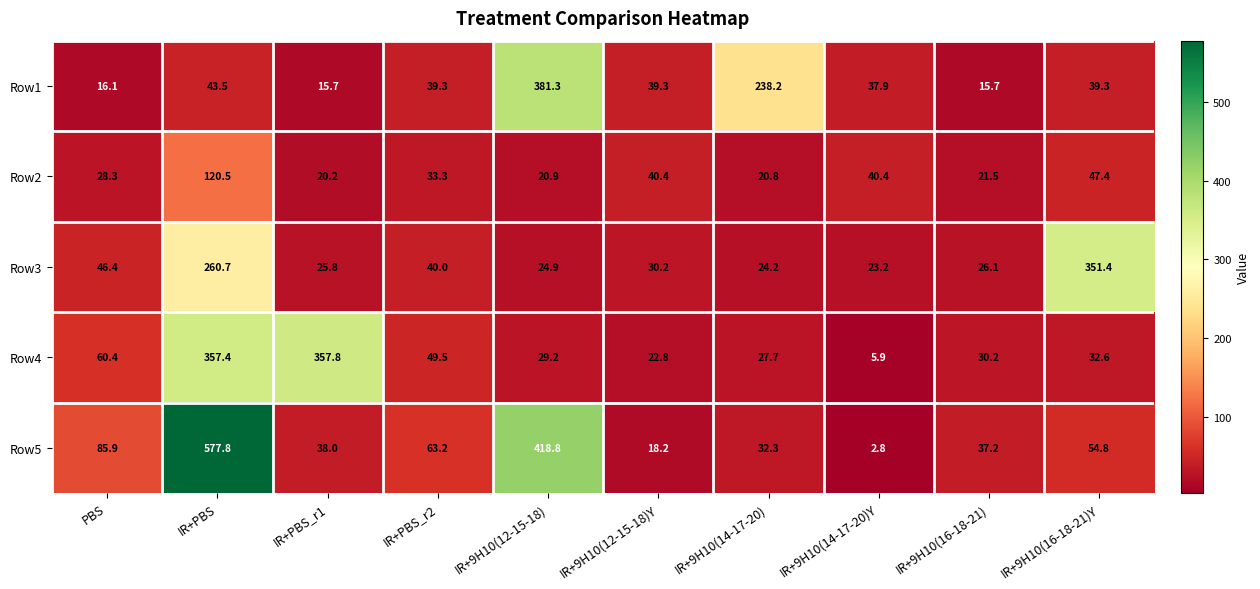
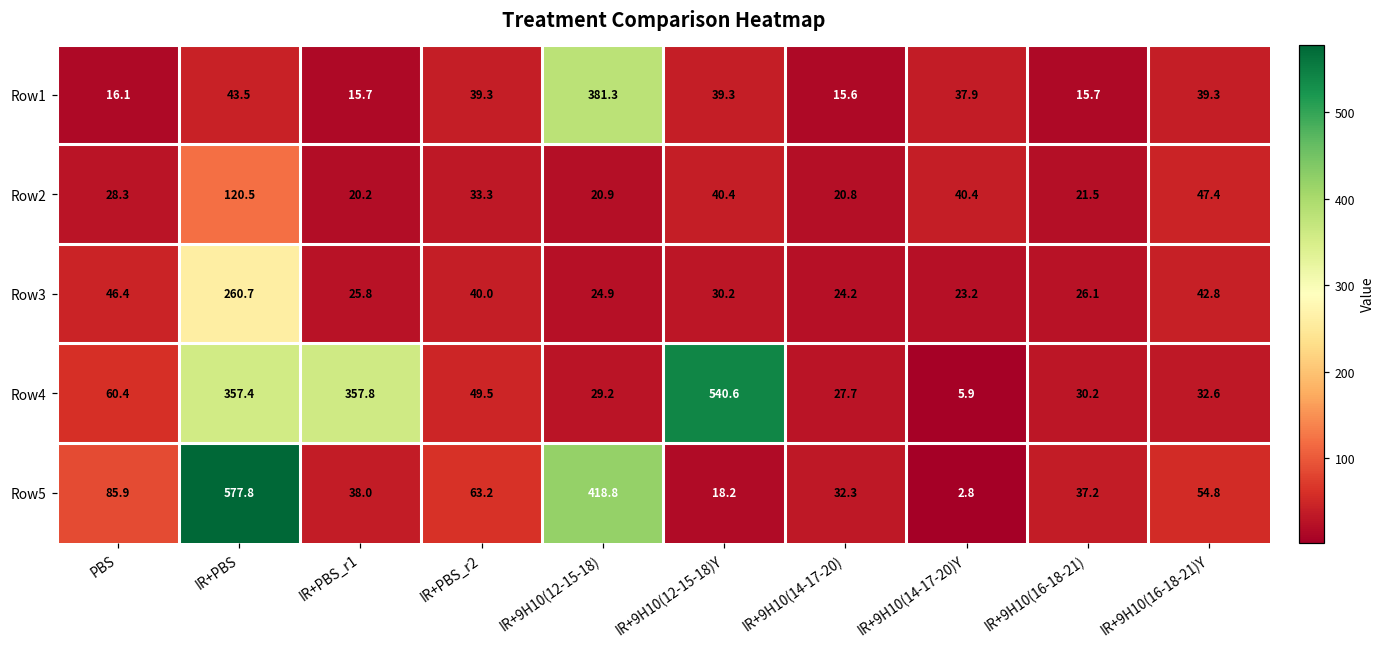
Row1, IR+9H10(14-17-20): 238.2 -> 15.6
Row3, IR+9H10(16-18-21)Y: 351.4 -> 42.8
Row4, IR+9H10(12-15-18)Y: 22.8 -> 540.6
